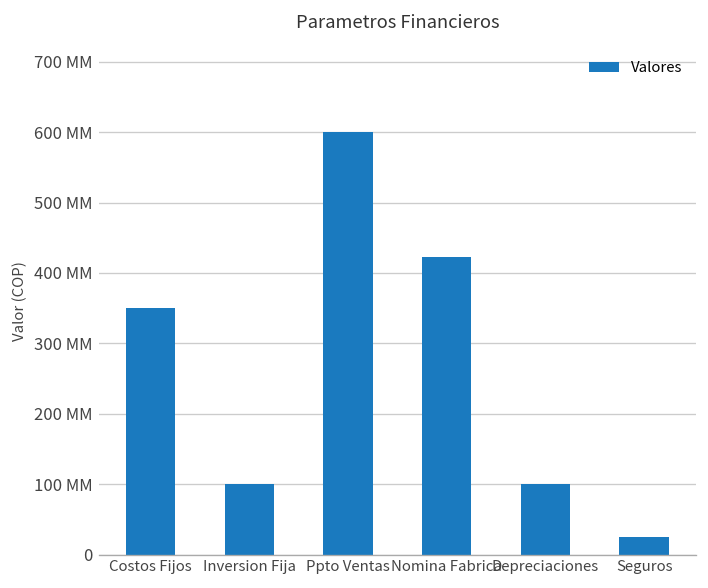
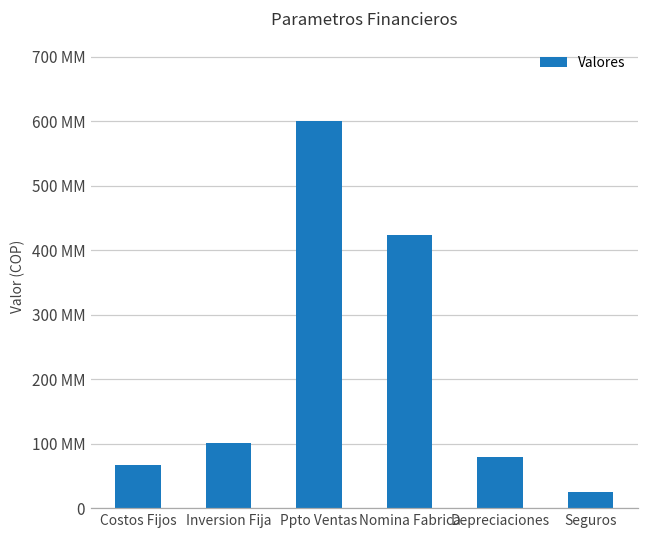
Costos Fijos: 350 MM -> 70 MM
Depreciaciones: 100 MM -> 80 MM
